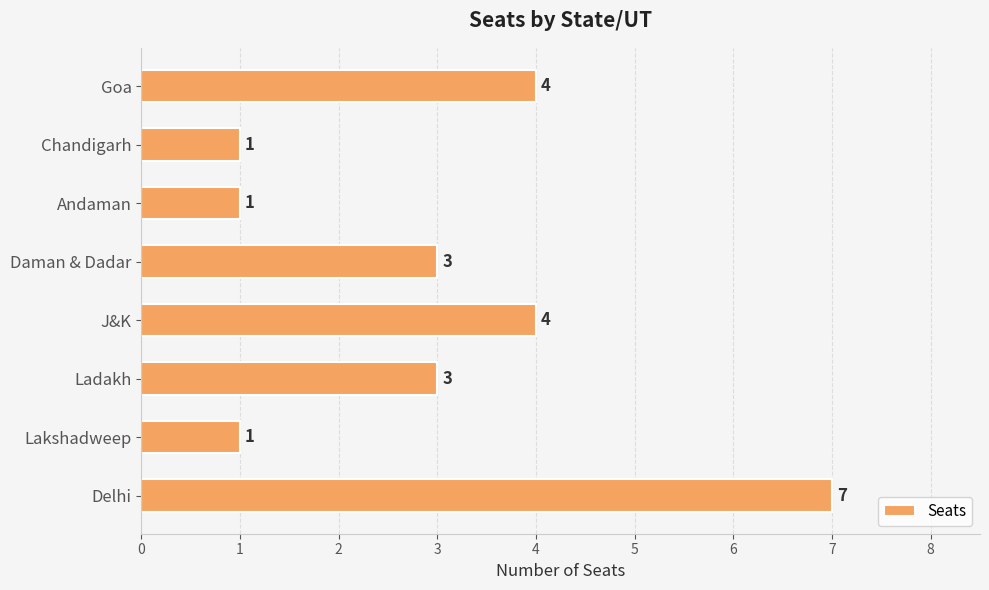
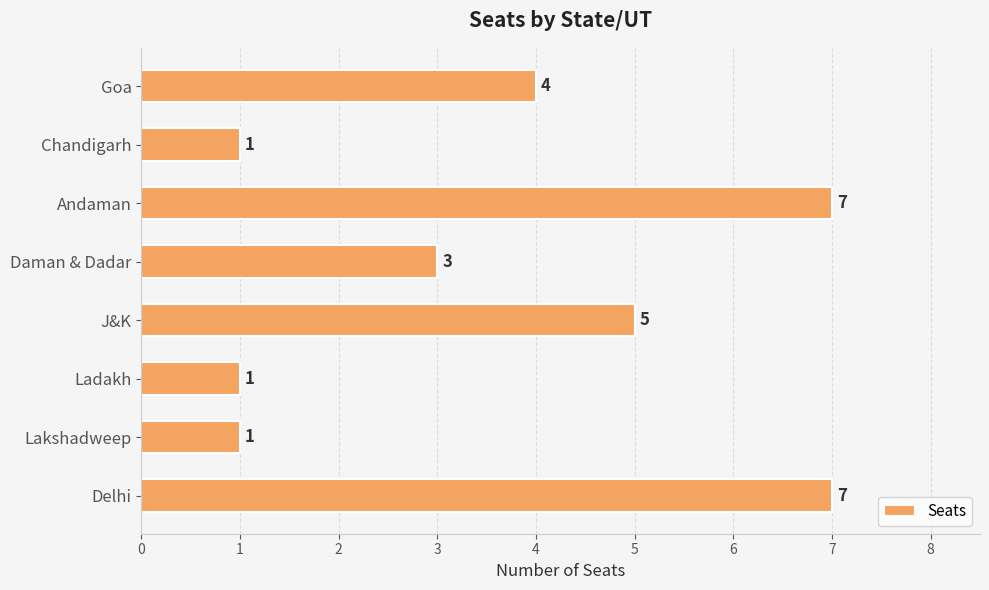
Andaman: 1 -> 7
J&K: 4 -> 5
Ladakh: 3 -> 1
